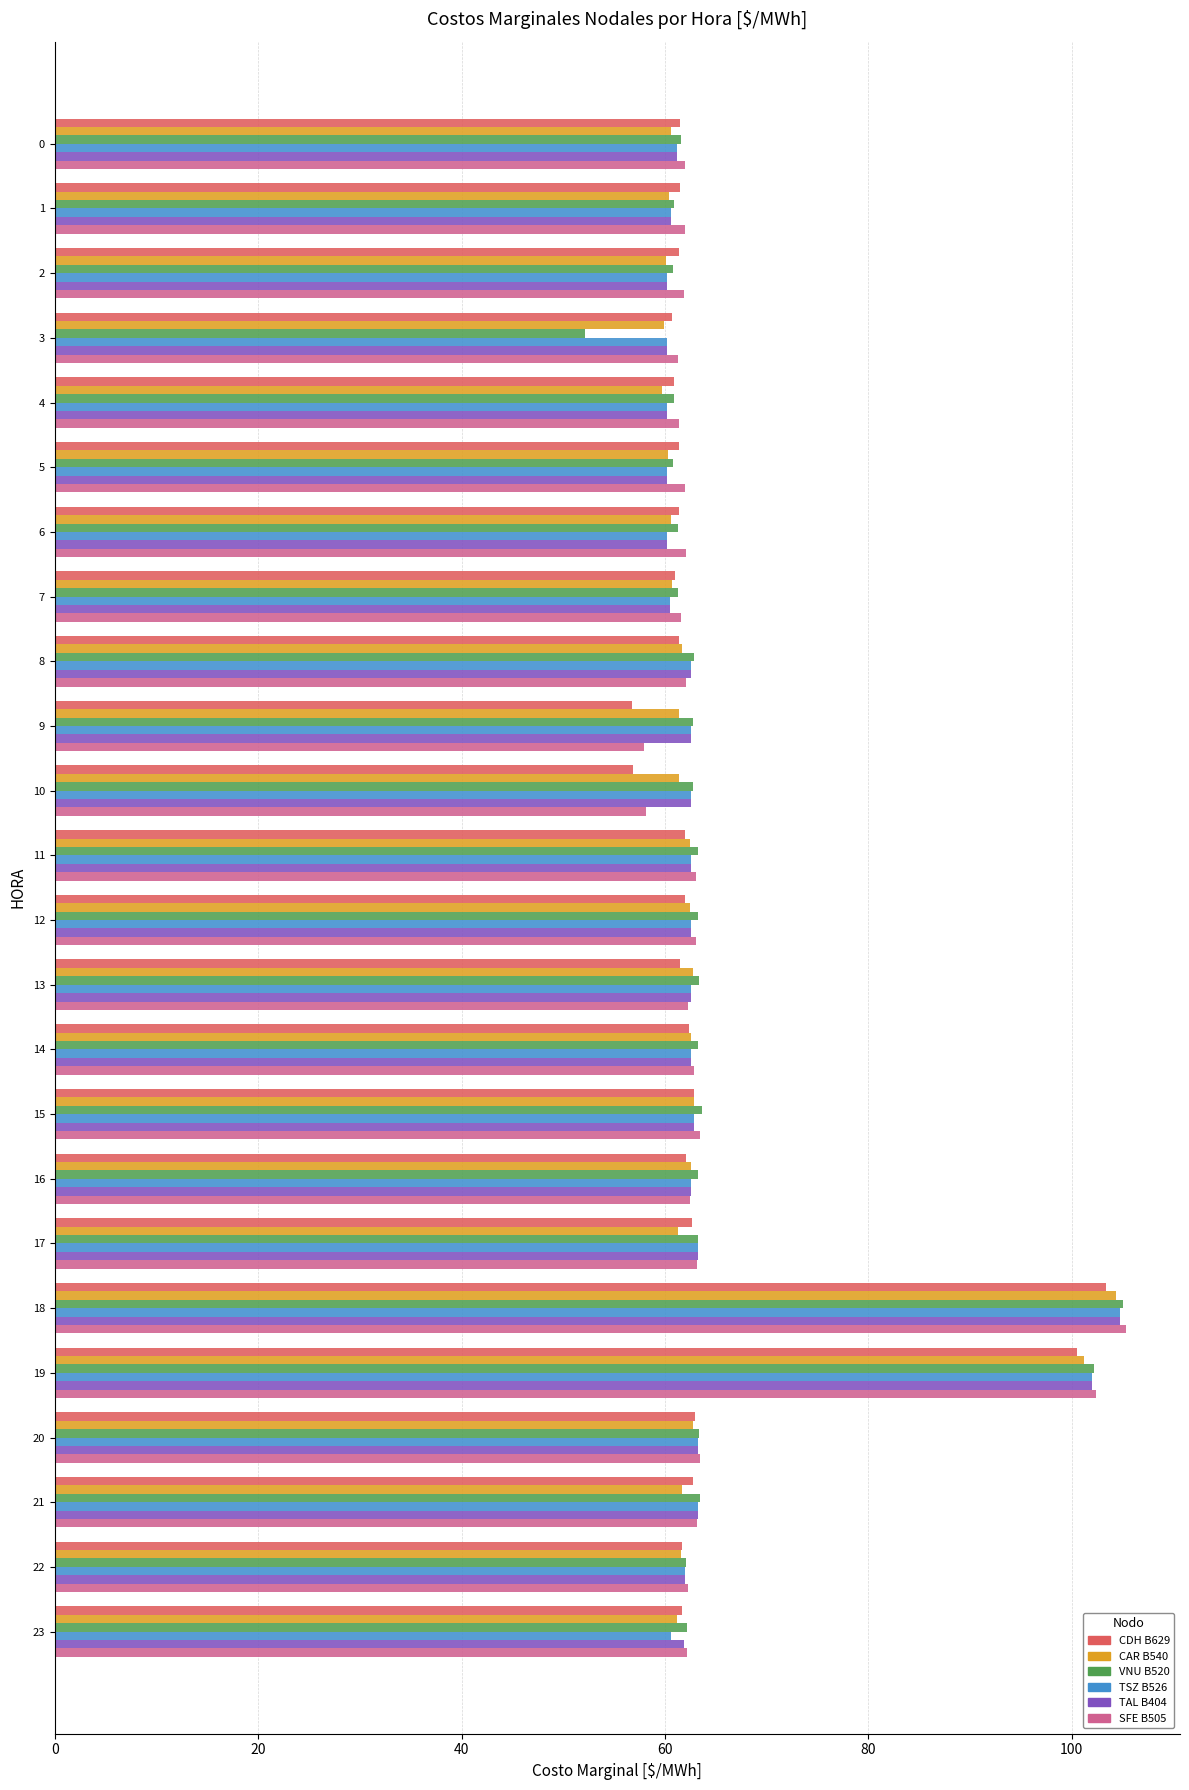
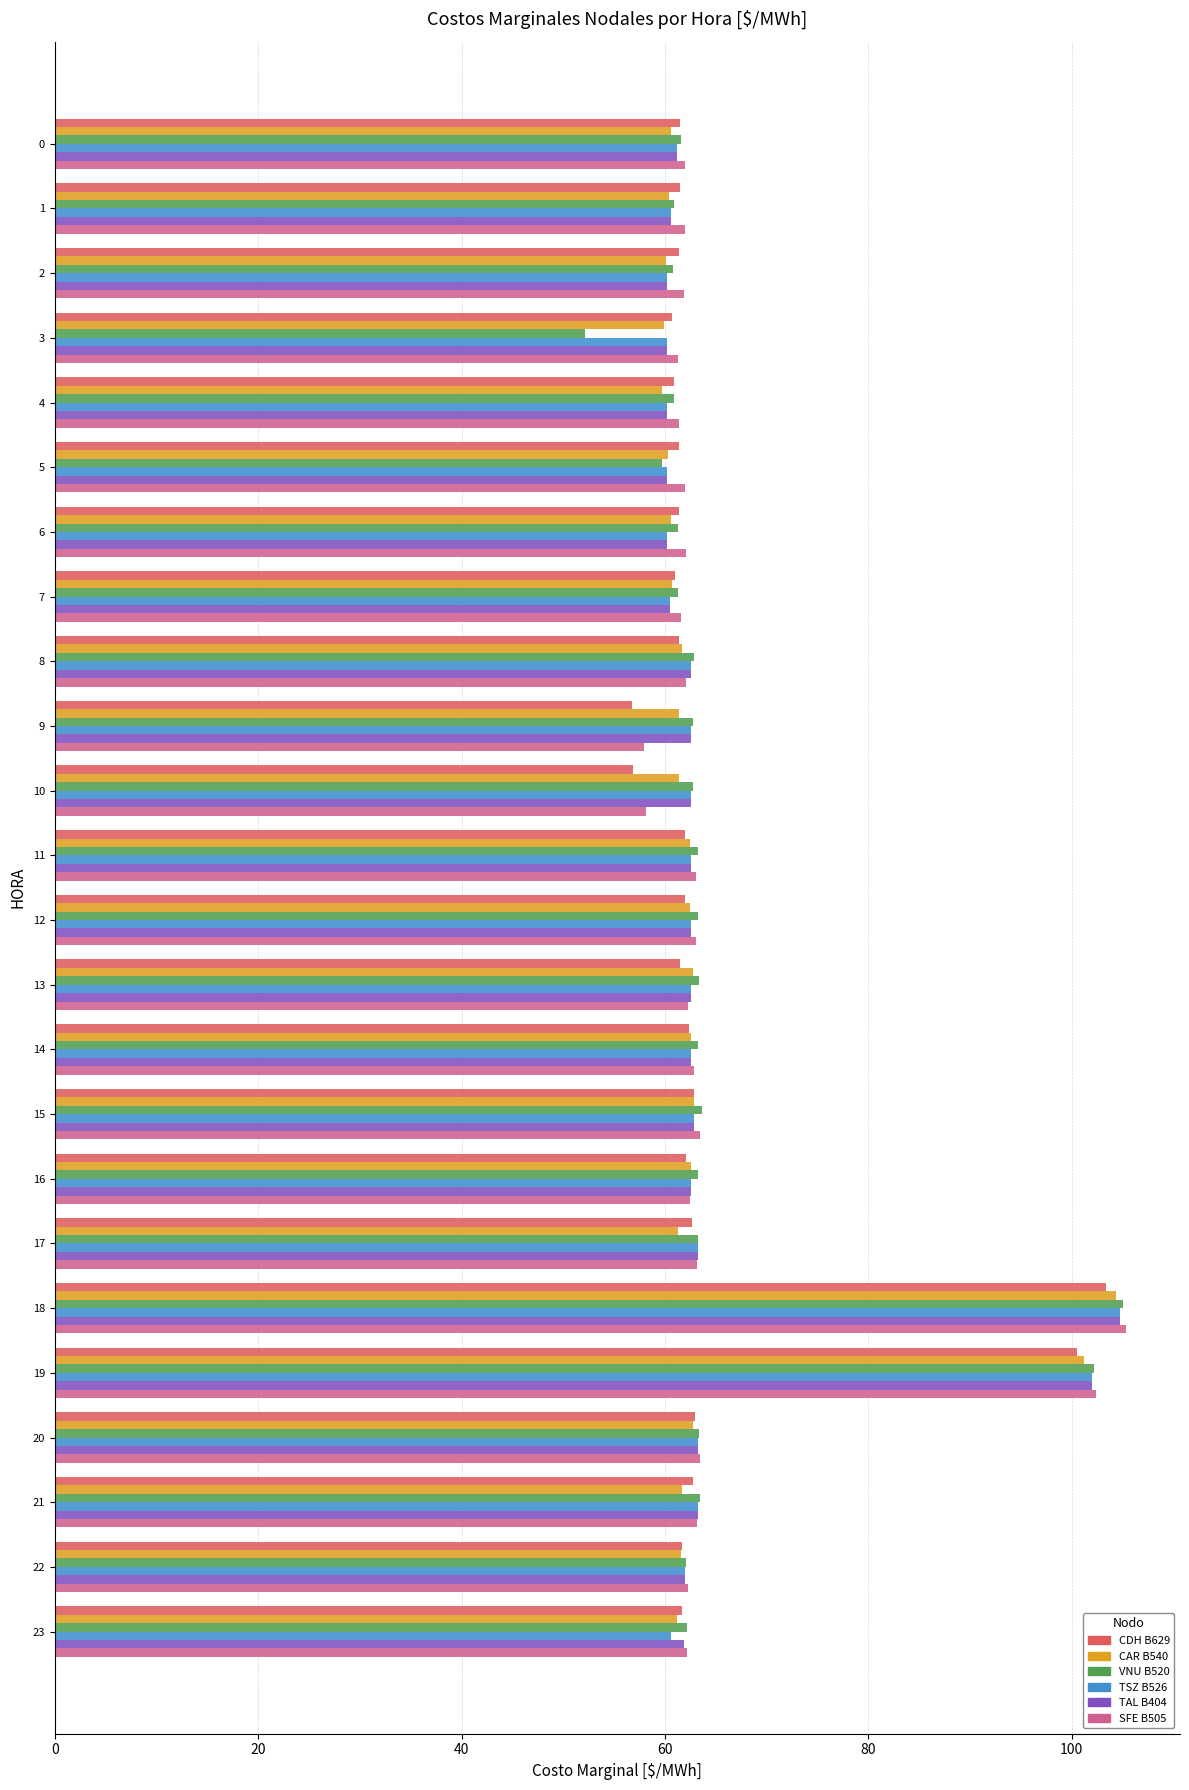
VNU B520, 5: 60.8 -> 59.8
